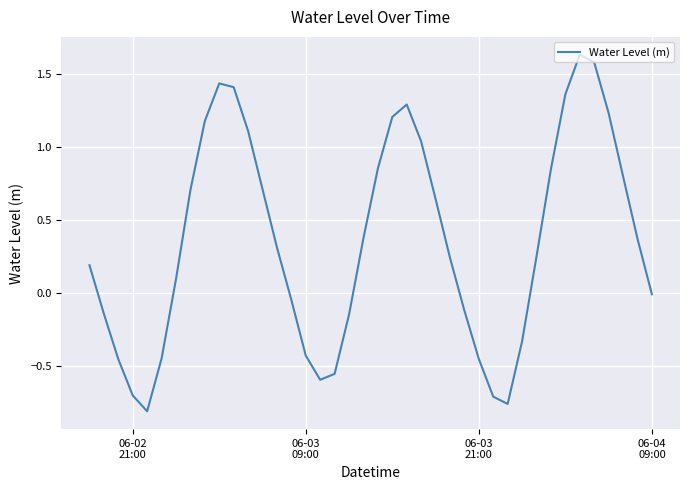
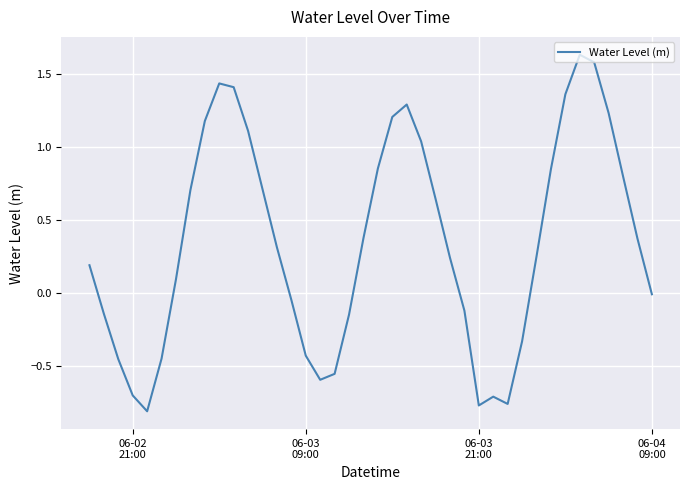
06-03 21:00: -0.45 -> -0.77
